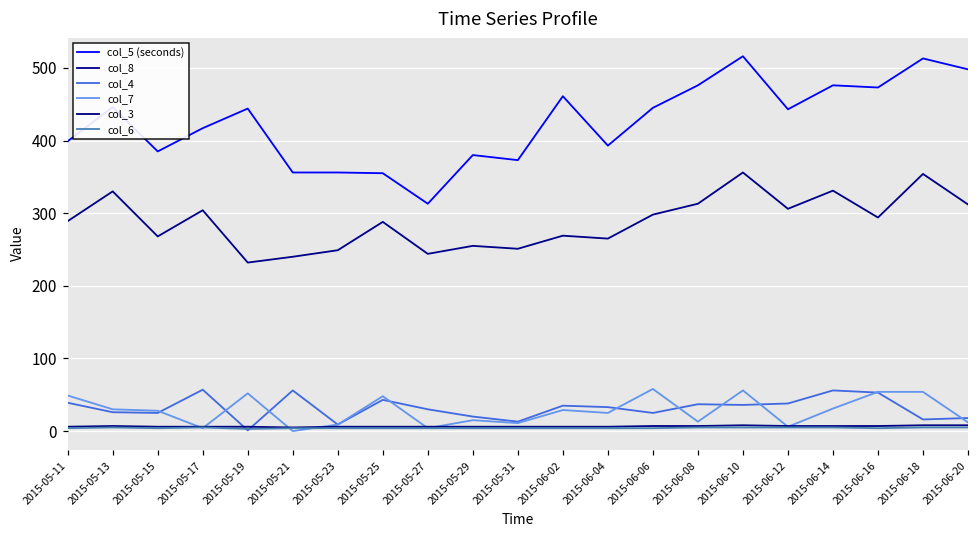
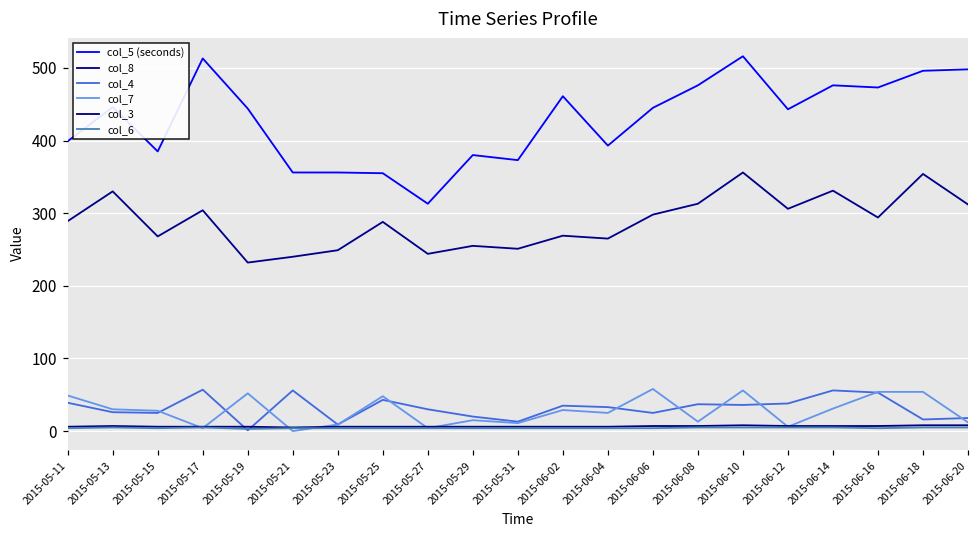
col_5 (seconds), 2015-05-17: 420 -> 510
col_5 (seconds), 2015-06-18: 510 -> 500
